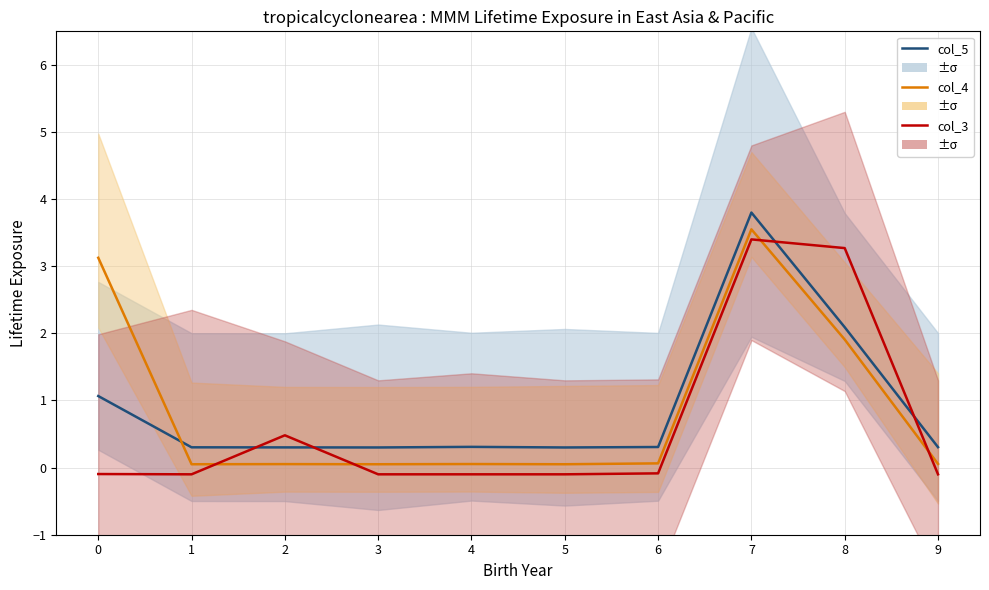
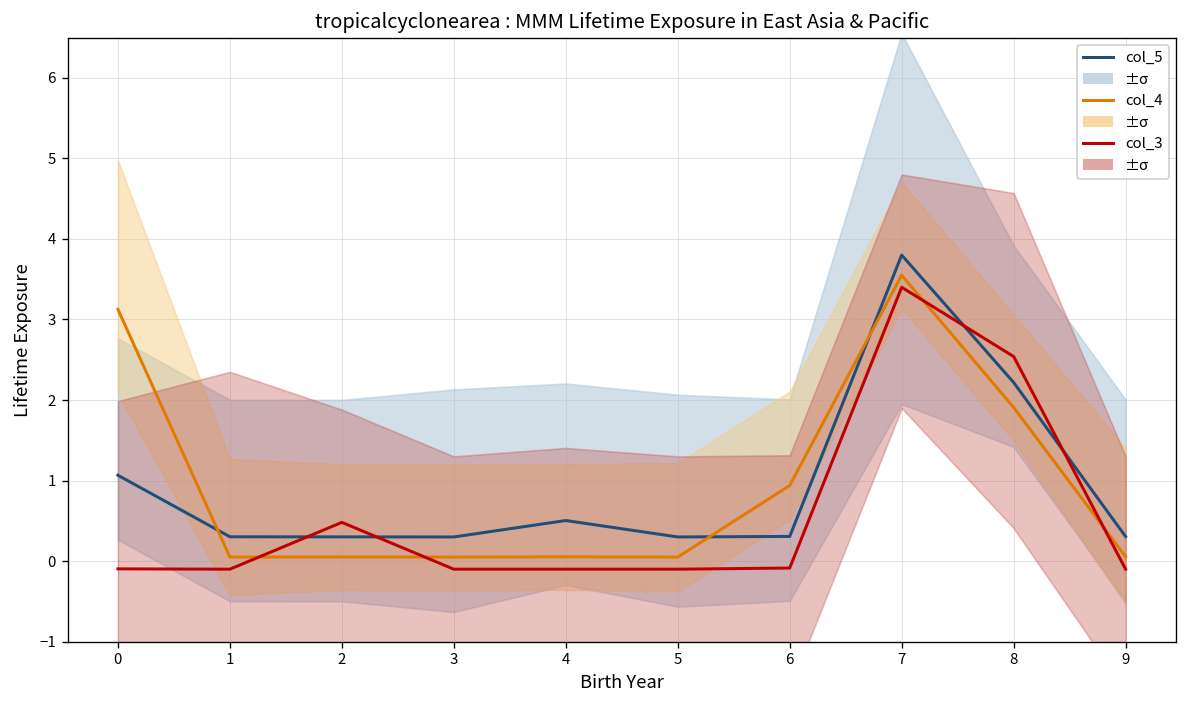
col_5, 4: 0.3 -> 0.5
col_4, 6: 0.1 -> 0.9
col_5, 8: 2.1 -> 2.2
col_3, 8: 3.3 -> 2.5
